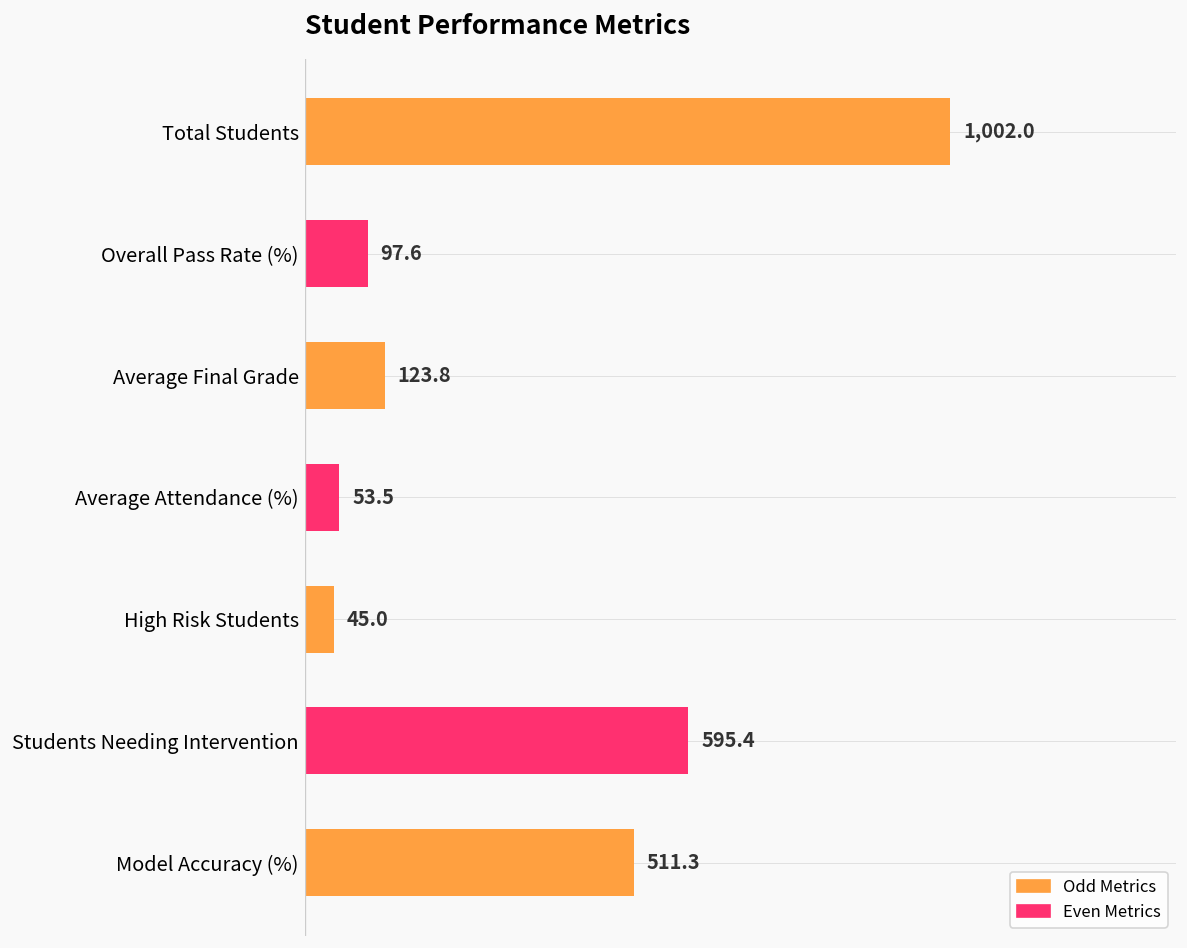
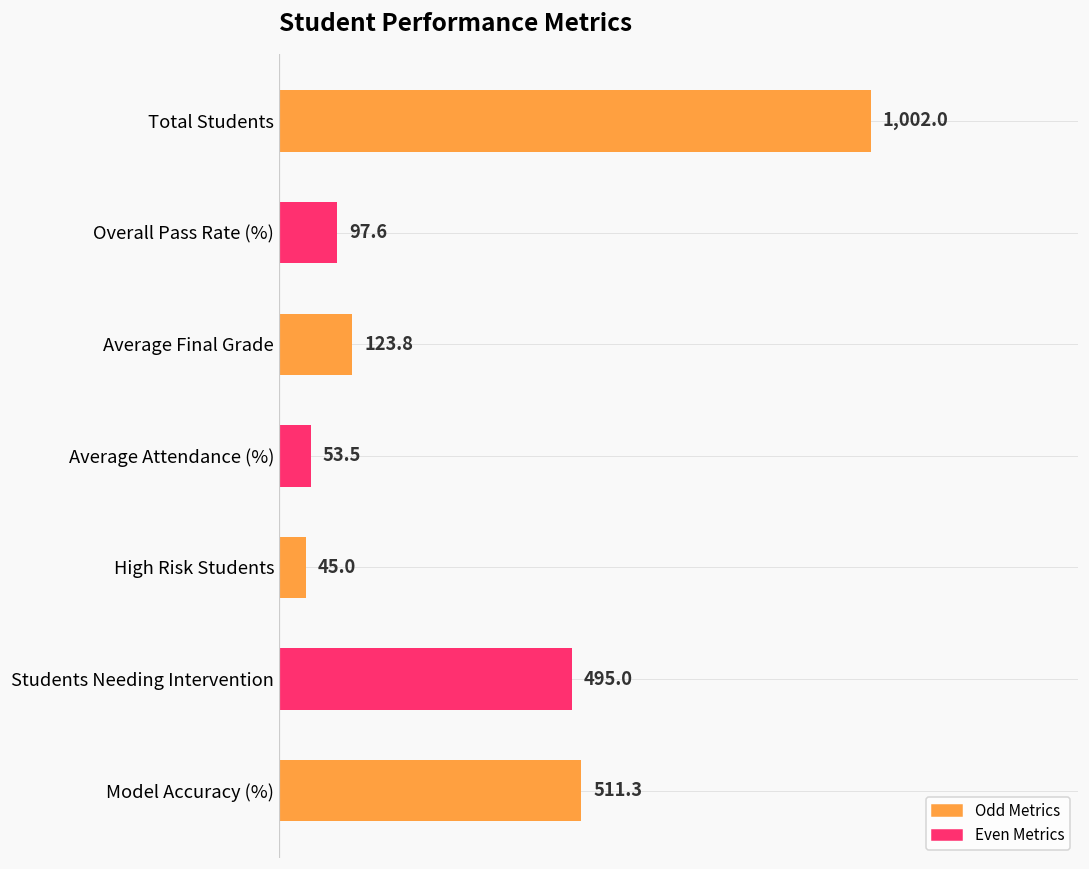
Students Needing Intervention: 595.4 -> 495.0
